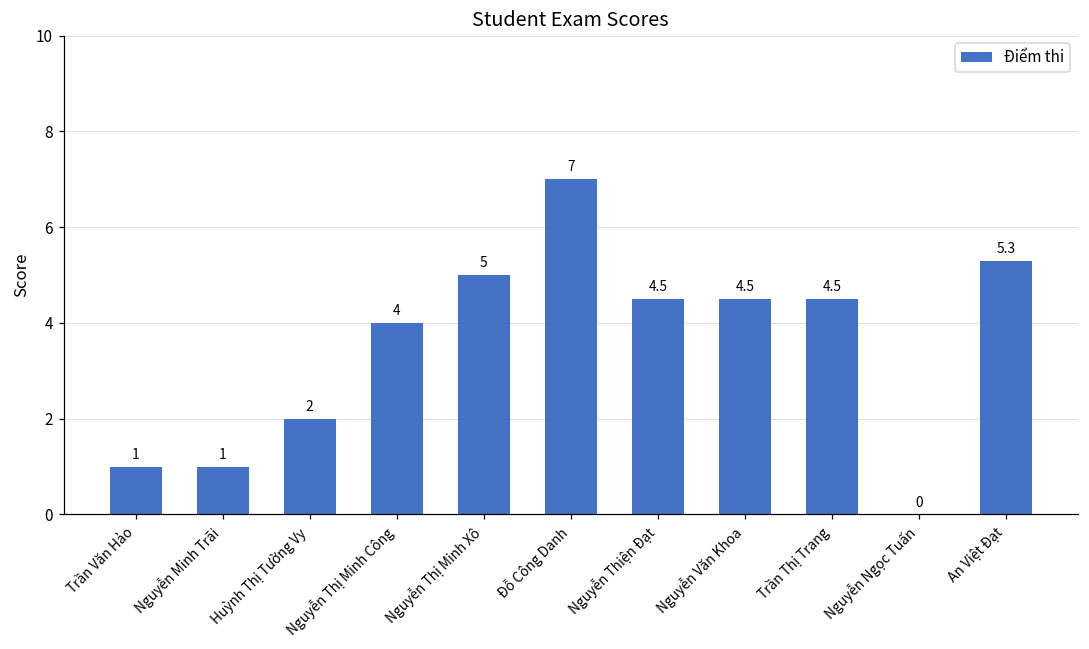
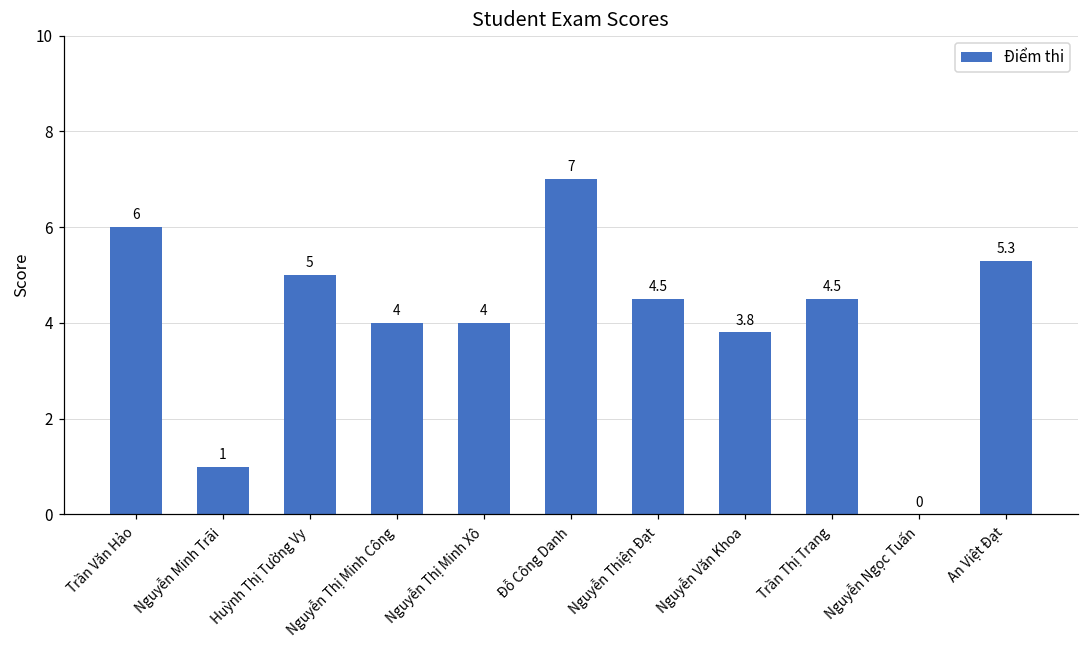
Trần Văn Hảo: 1 -> 6
Huỳnh Thị Tường Vy: 2 -> 5
Nguyễn Thị Minh Xô: 5 -> 4
Nguyễn Văn Khoa: 4.5 -> 3.8
